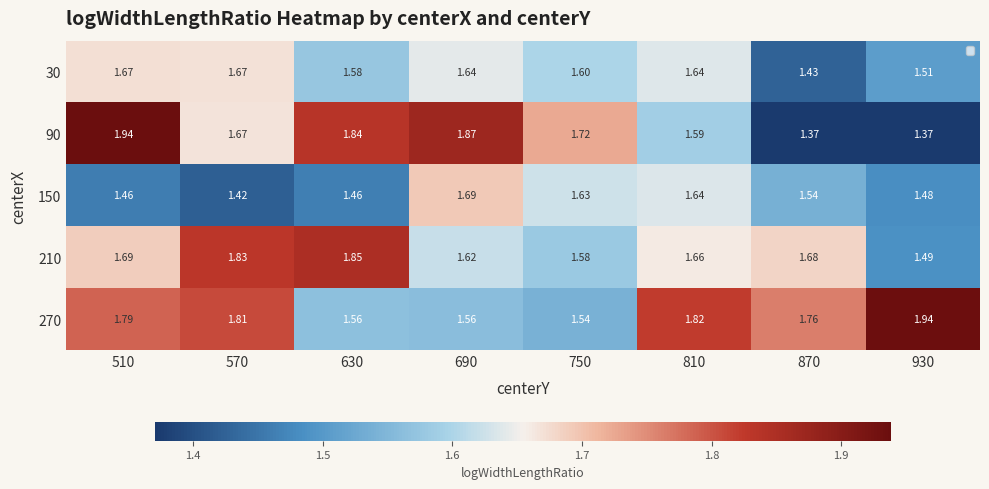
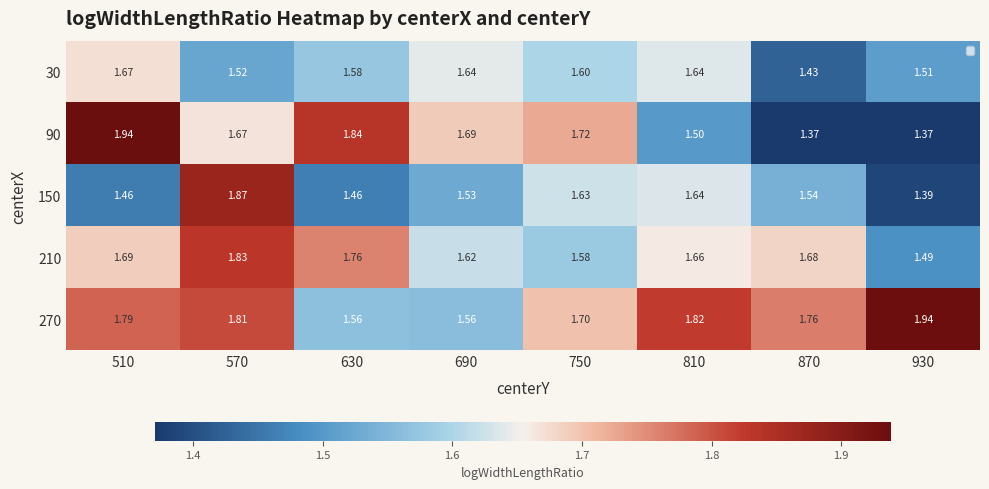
30, 570: 1.67 -> 1.52
90, 690: 1.87 -> 1.69
90, 810: 1.59 -> 1.50
150, 570: 1.42 -> 1.87
150, 690: 1.69 -> 1.53
150, 930: 1.48 -> 1.39
210, 630: 1.85 -> 1.76
270, 750: 1.54 -> 1.70
